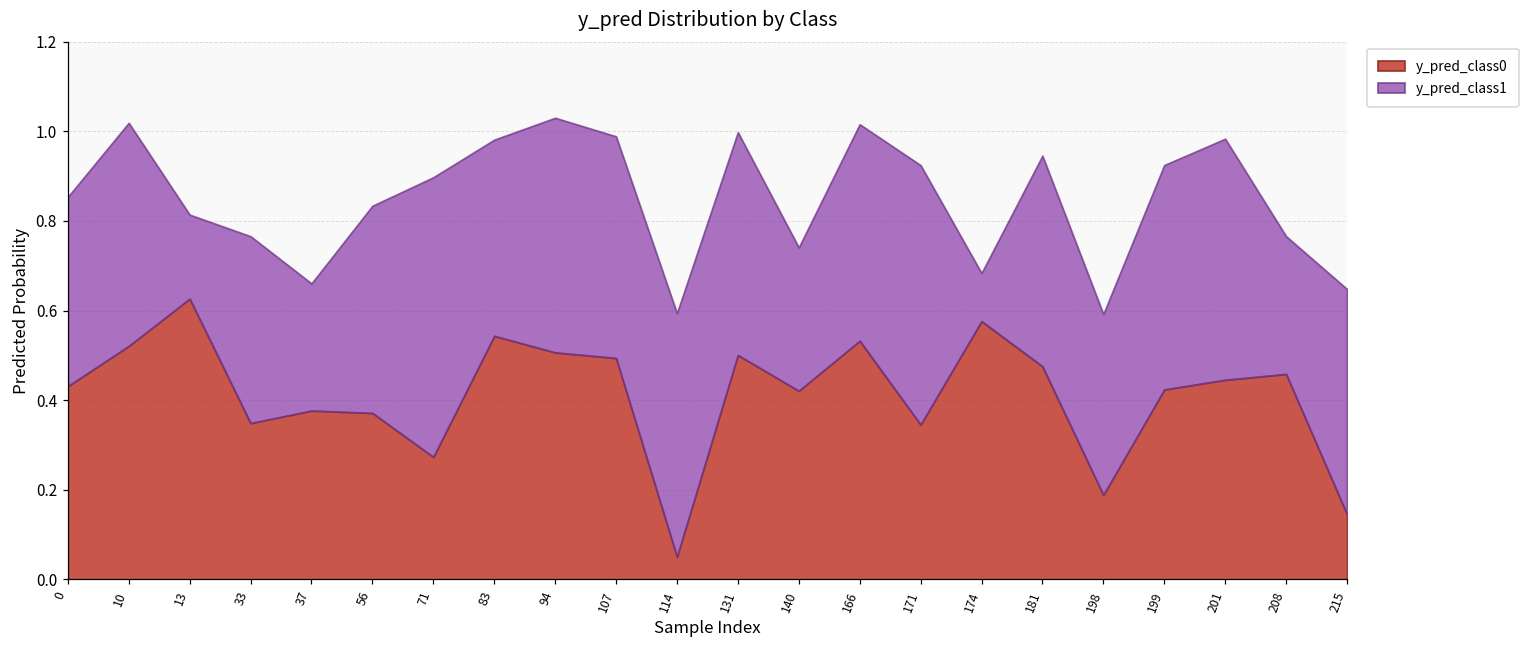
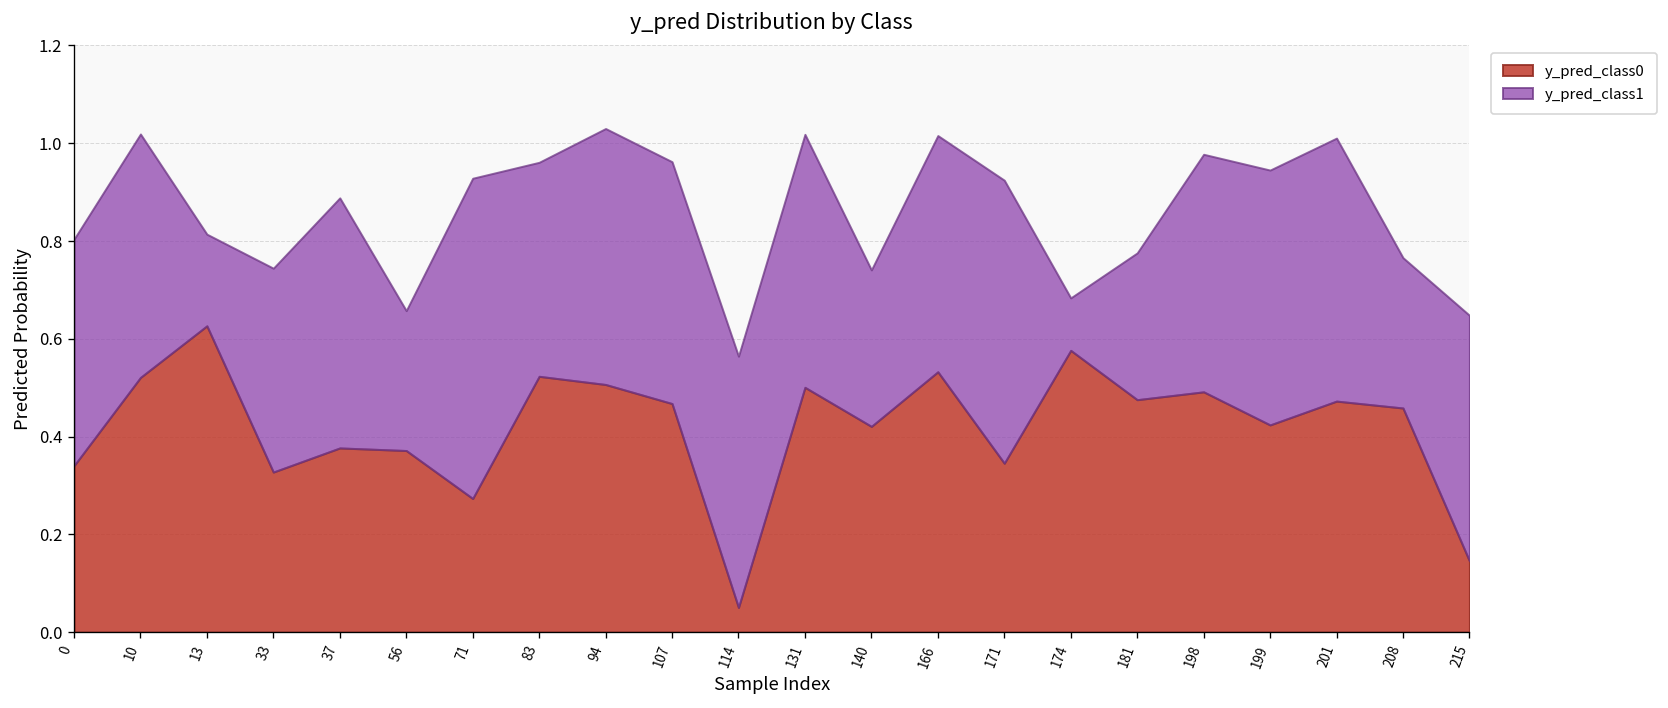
y_pred_class0, 0: 0.43 -> 0.34
y_pred_class1, 0: 0.42 -> 0.46
y_pred_class0, 33: 0.35 -> 0.33
y_pred_class1, 37: 0.28 -> 0.51
y_pred_class1, 56: 0.46 -> 0.29
y_pred_class1, 71: 0.62 -> 0.66
y_pred_class0, 83: 0.54 -> 0.52
y_pred_class0, 107: 0.49 -> 0.47
y_pred_class1, 114: 0.54 -> 0.51
y_pred_class1, 131: 0.50 -> 0.52
y_pred_class1, 181: 0.47 -> 0.30
y_pred_class0, 198: 0.19 -> 0.49
y_pred_class1, 198: 0.40 -> 0.49
y_pred_class1, 199: 0.50 -> 0.52
y_pred_class0, 201: 0.45 -> 0.47
